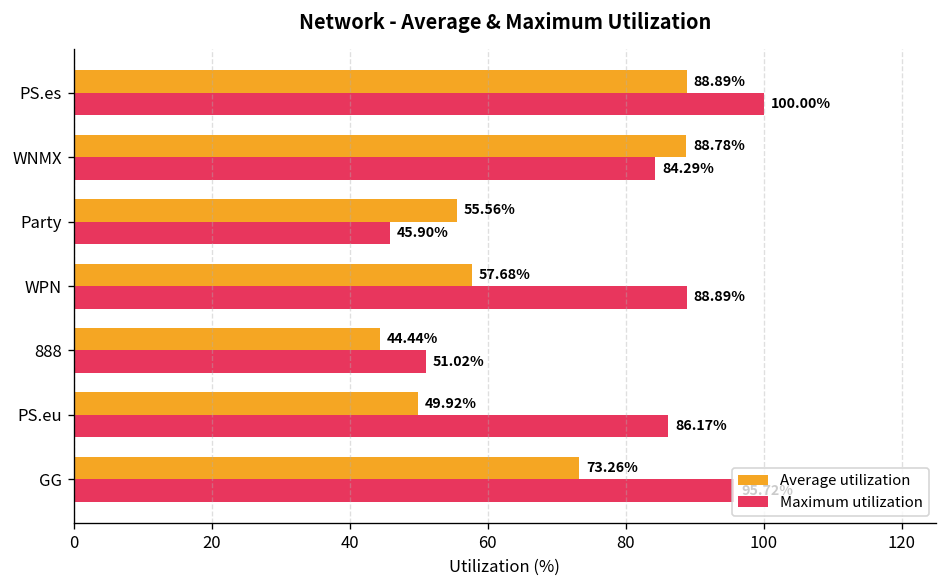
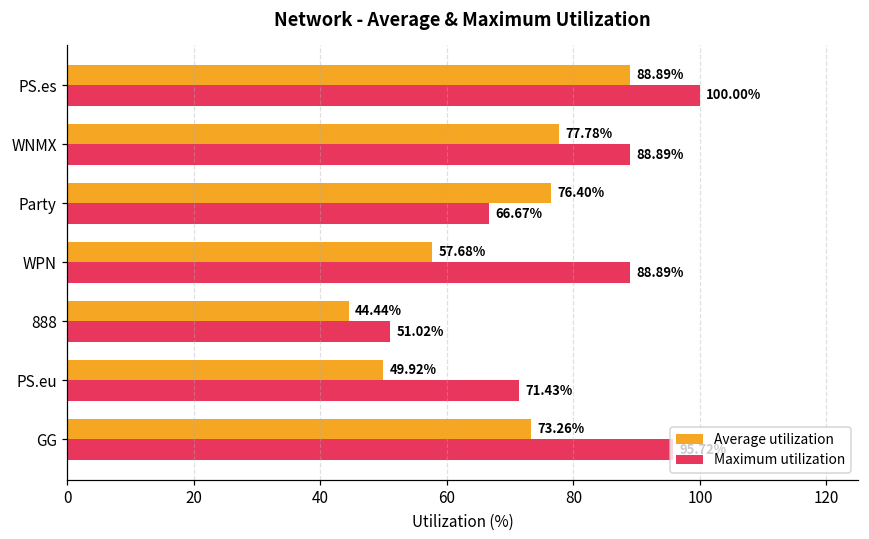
Average utilization, WNMX: 88.78% -> 77.78%
Maximum utilization, WNMX: 84.29% -> 88.89%
Average utilization, Party: 55.56% -> 76.40%
Maximum utilization, Party: 45.90% -> 66.67%
Maximum utilization, PS.eu: 86.17% -> 71.43%
